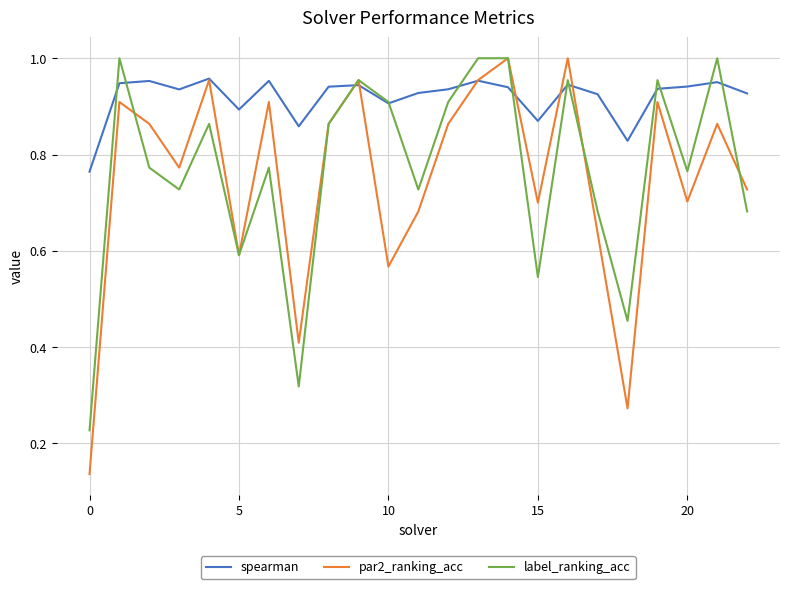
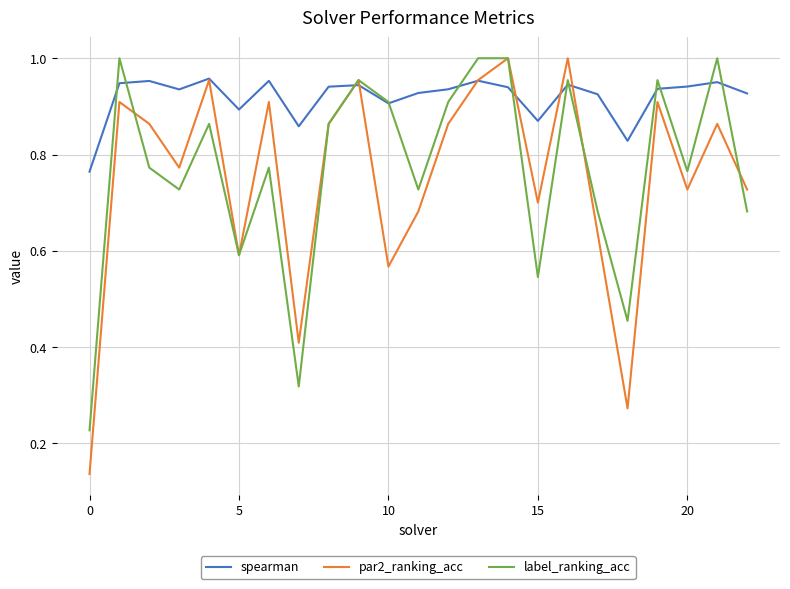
par2_ranking_acc, 20: 0.70 -> 0.73
